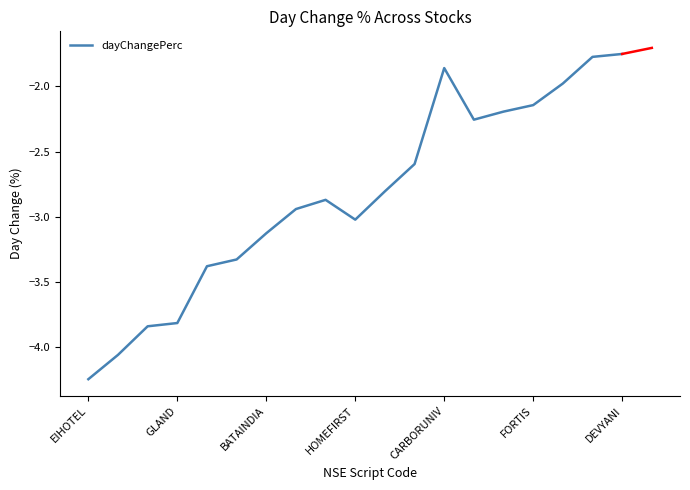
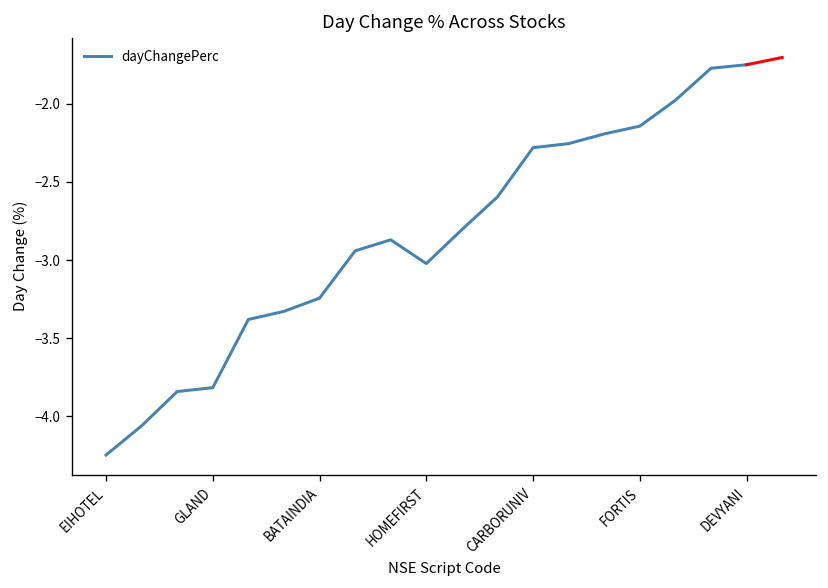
dayChangePerc, BATAINDIA: -3.13 -> -3.24
dayChangePerc, CARBORUNIV: -1.86 -> -2.28
